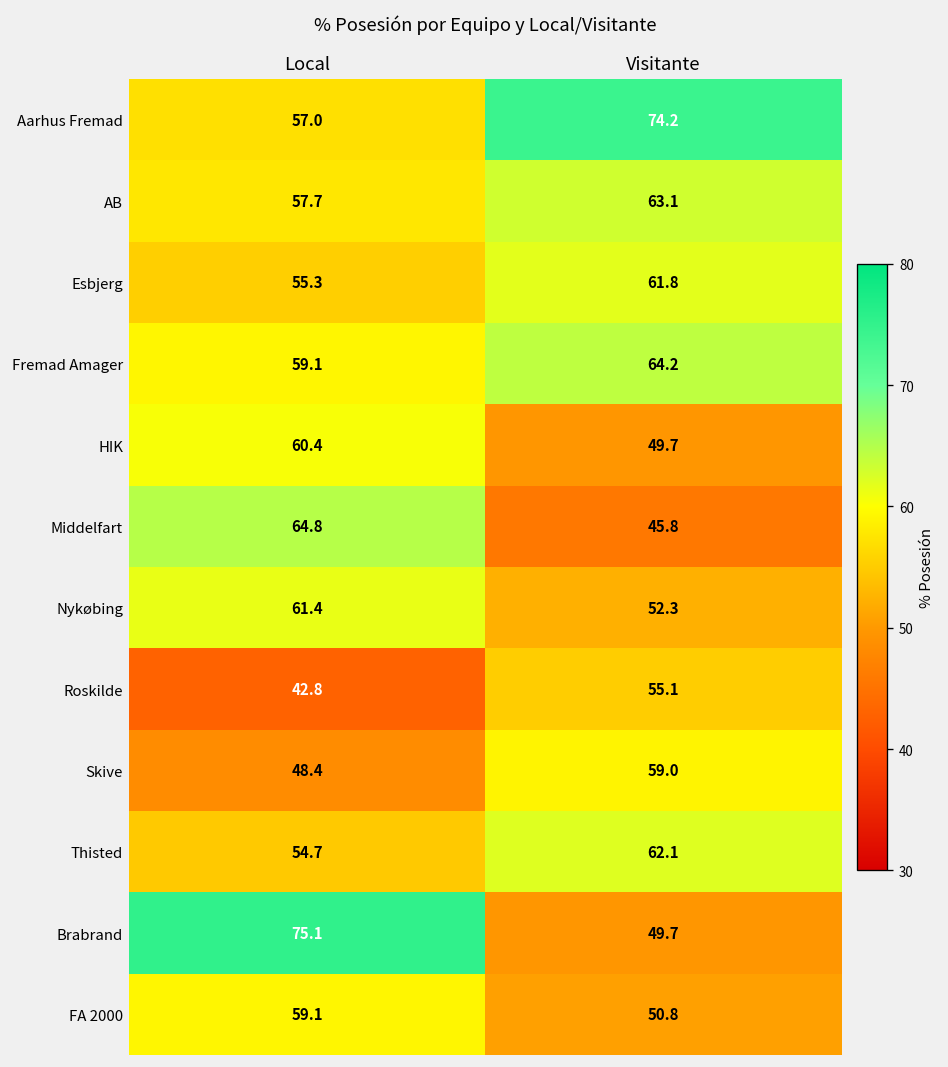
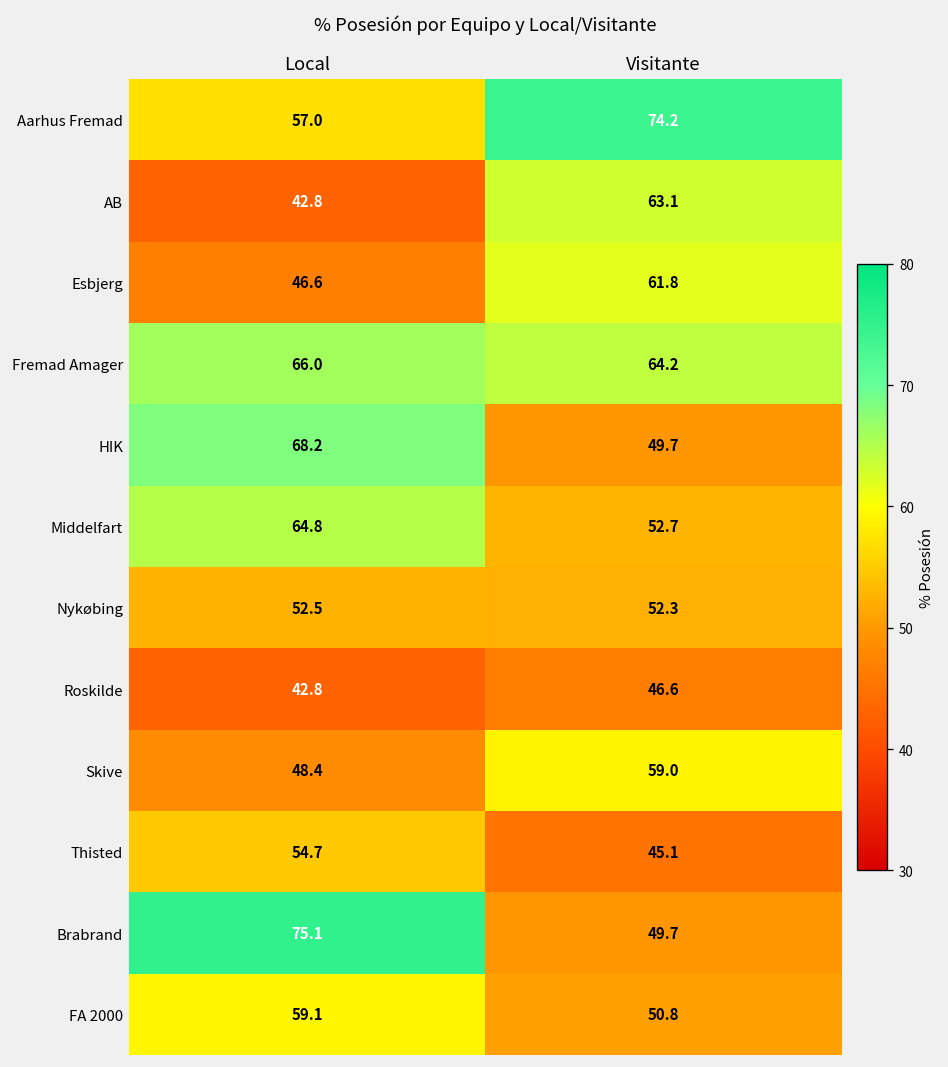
AB, Local: 57.7 -> 42.8
Esbjerg, Local: 55.3 -> 46.6
Fremad Amager, Local: 59.1 -> 66.0
HIK, Local: 60.4 -> 68.2
Middelfart, Visitante: 45.8 -> 52.7
Nykøbing, Local: 61.4 -> 52.5
Roskilde, Visitante: 55.1 -> 46.6
Thisted, Visitante: 62.1 -> 45.1
